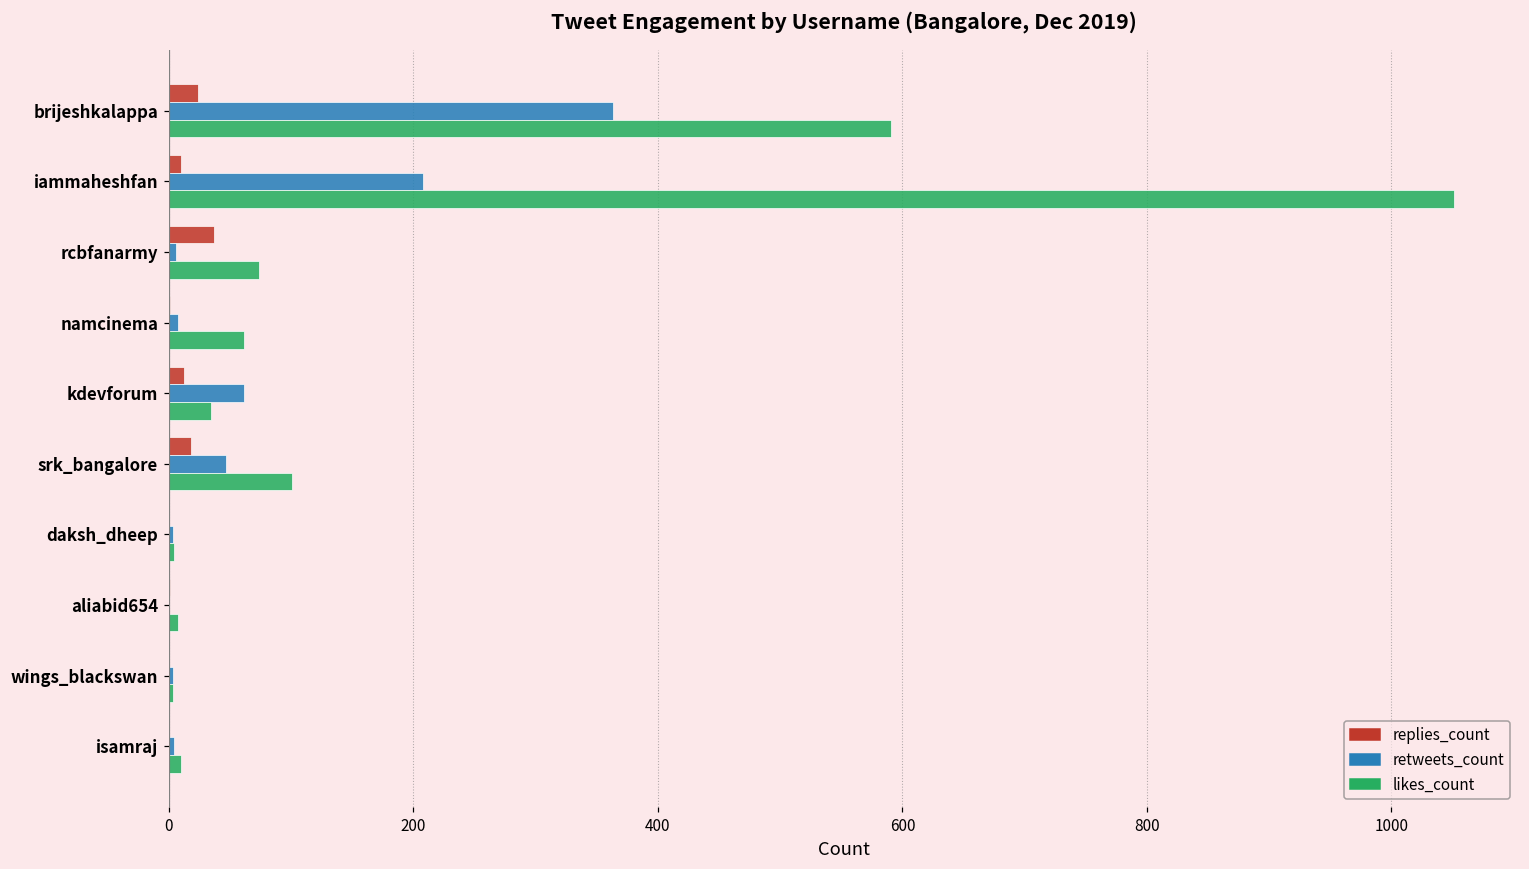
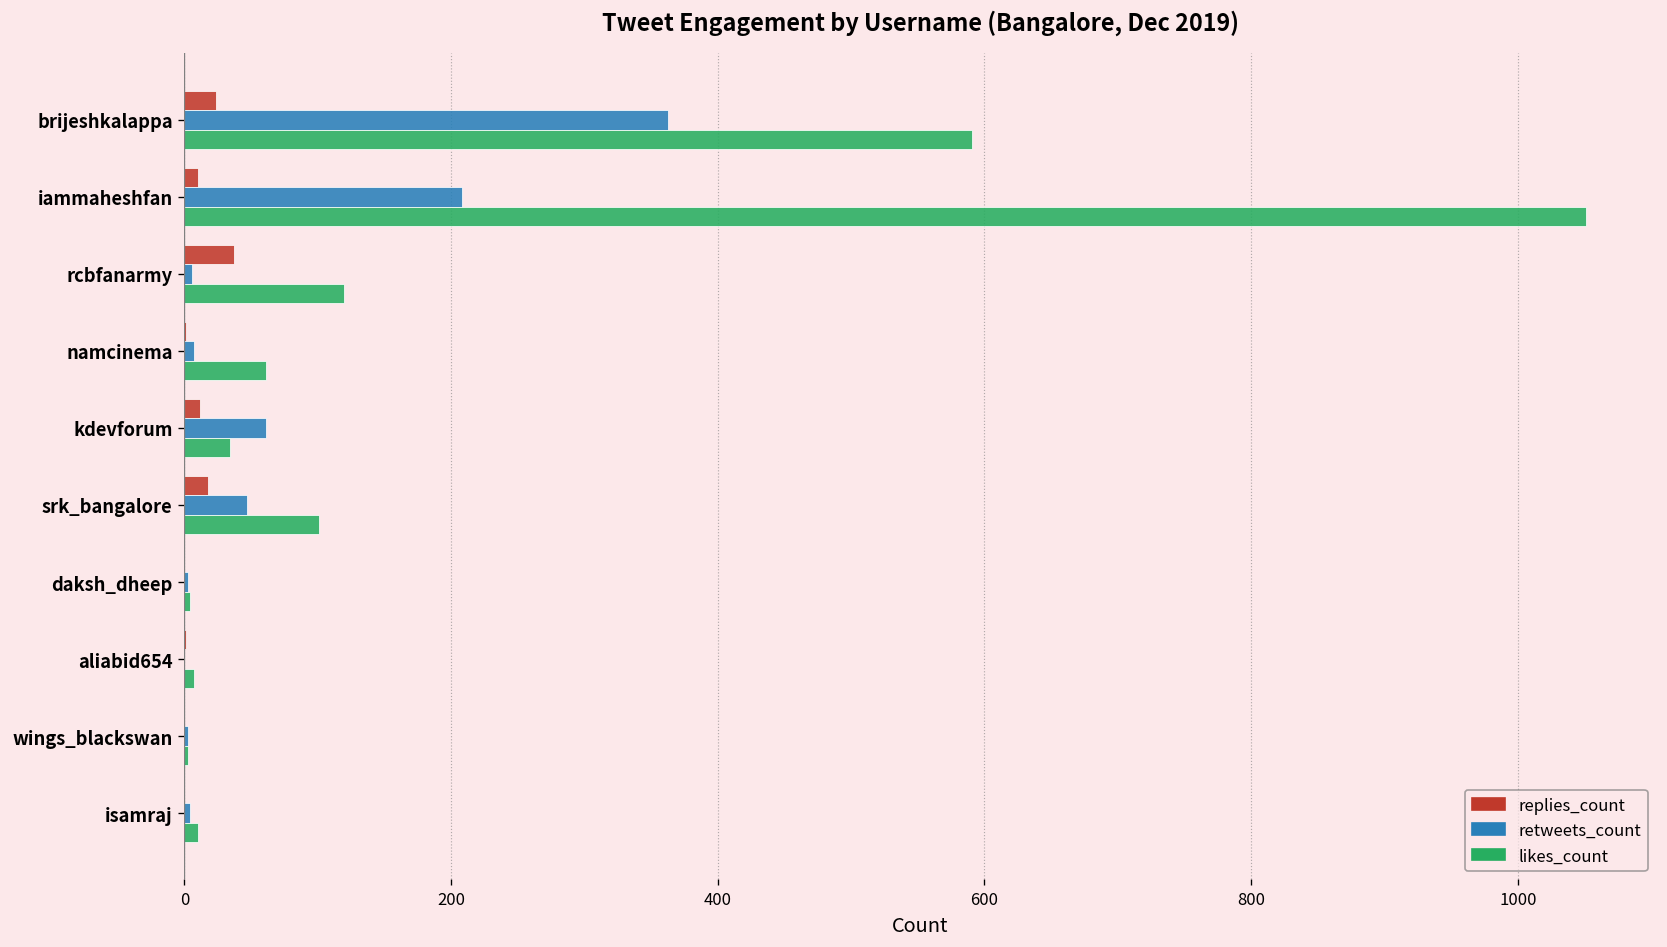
likes_count, rcbfanarmy: 74 -> 120
